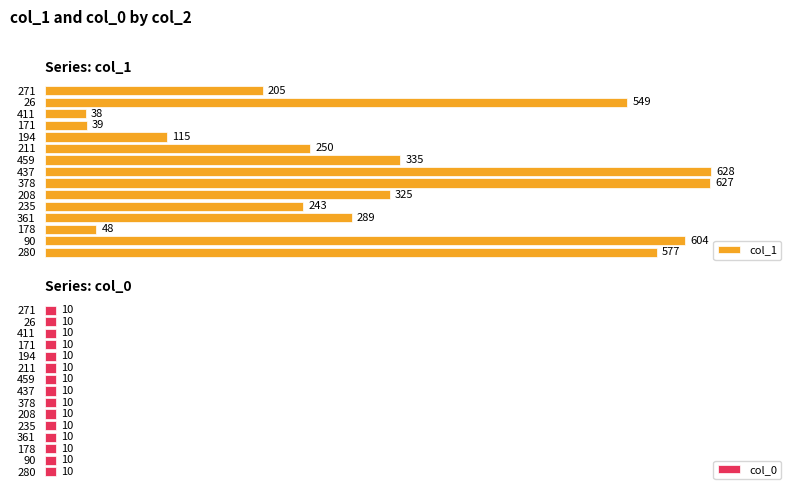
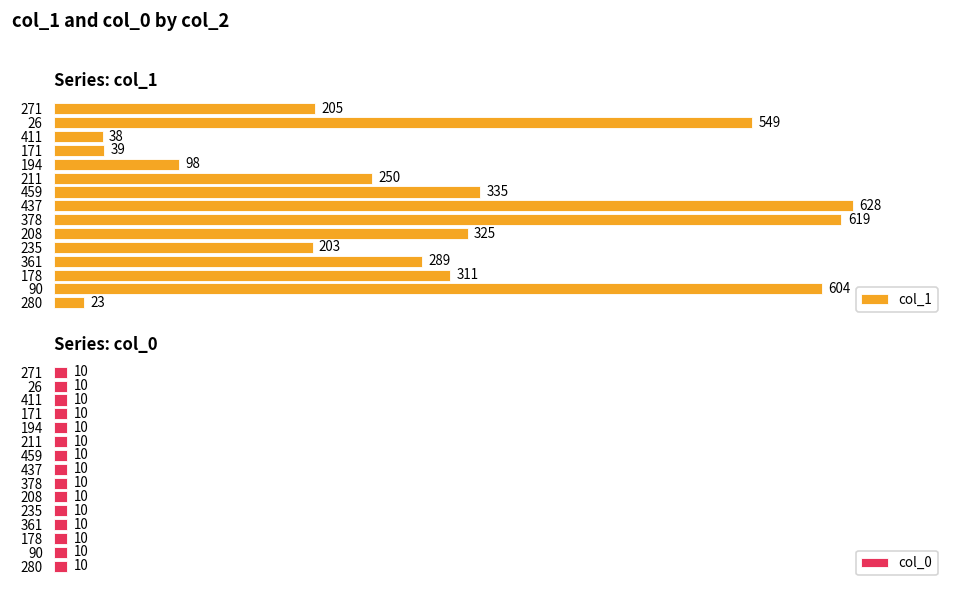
Series: col_1, 194: 115 -> 98
Series: col_1, 378: 627 -> 619
Series: col_1, 235: 243 -> 203
Series: col_1, 178: 48 -> 311
Series: col_1, 280: 577 -> 23
